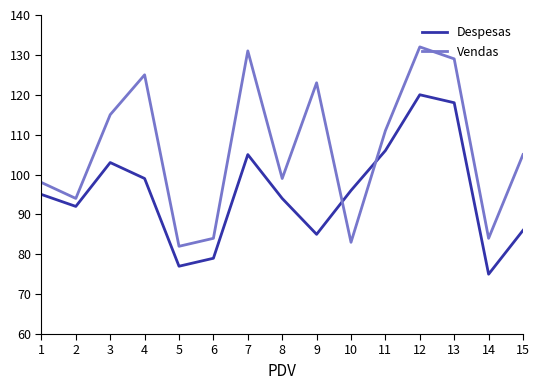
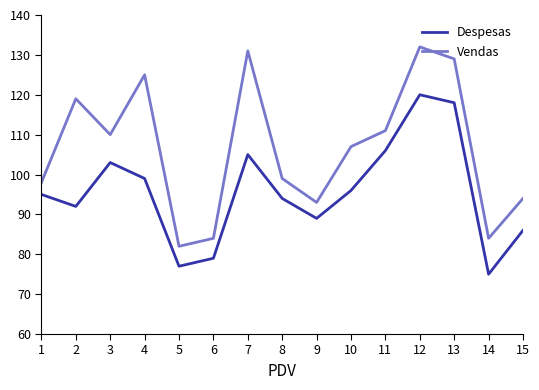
Vendas, 2: 94 -> 119
Vendas, 3: 115 -> 110
Despesas, 9: 85 -> 89
Vendas, 9: 123 -> 93
Vendas, 10: 83 -> 107
Vendas, 15: 105 -> 94
